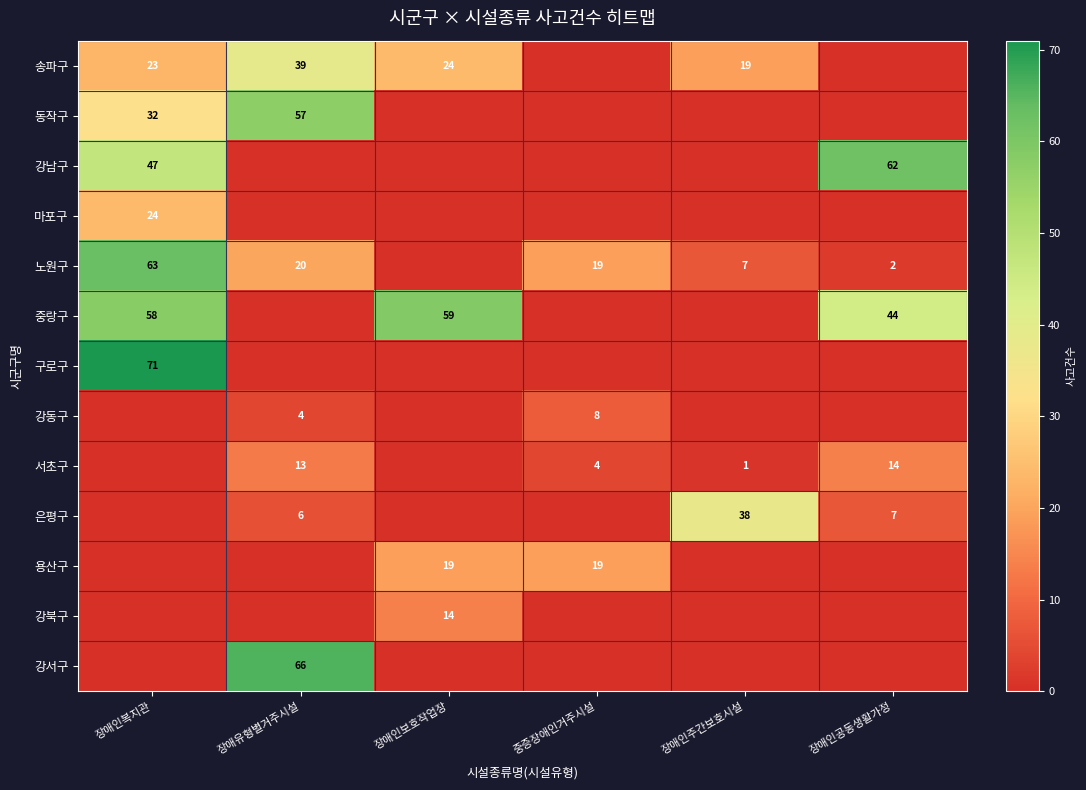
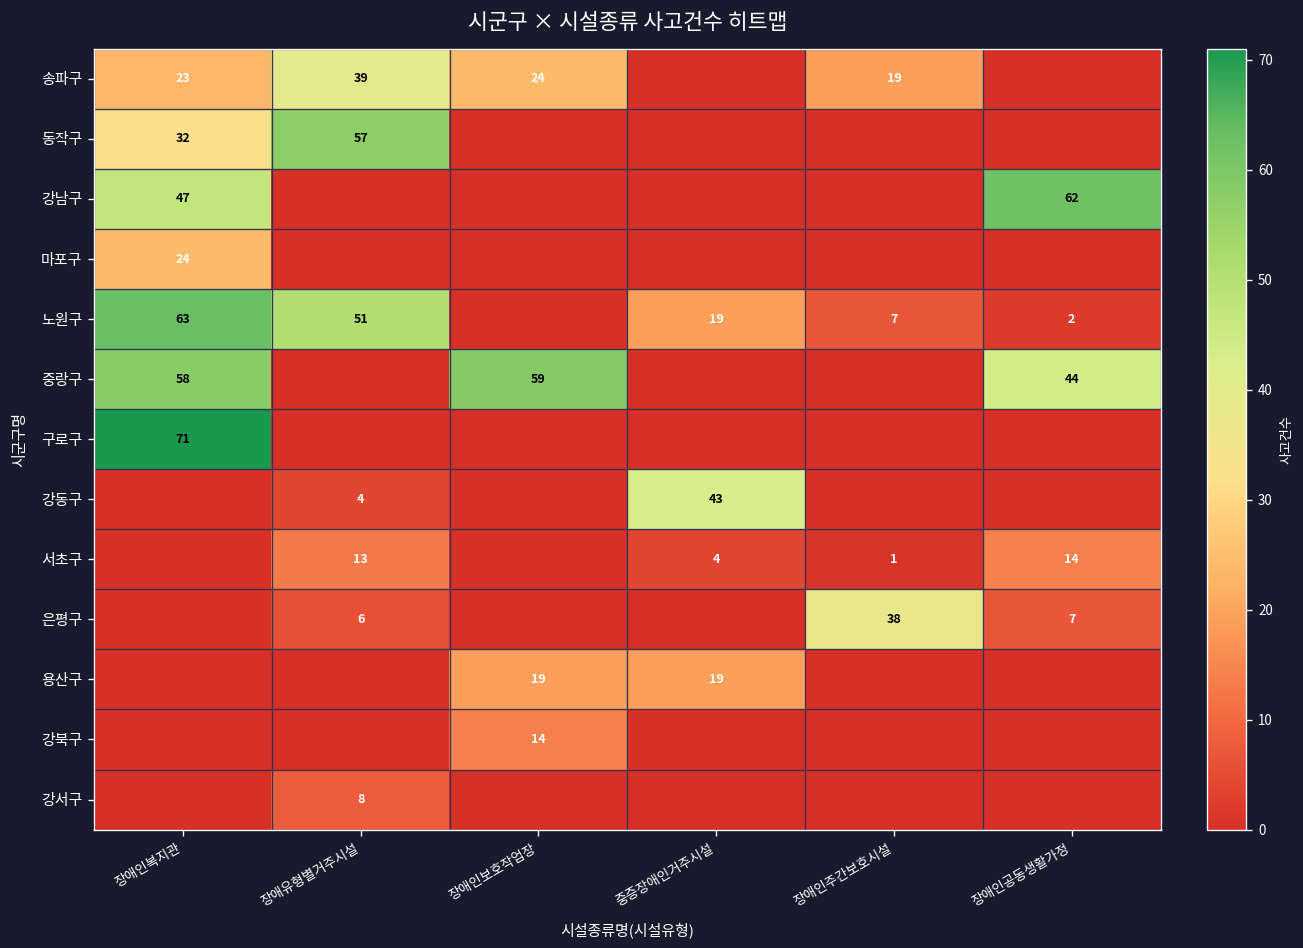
노원구, 장애유형별거주시설: 20 -> 51
강동구, 중증장애인거주시설: 8 -> 43
강서구, 장애유형별거주시설: 66 -> 8
